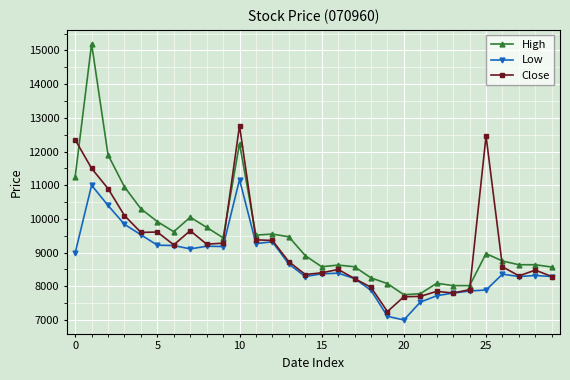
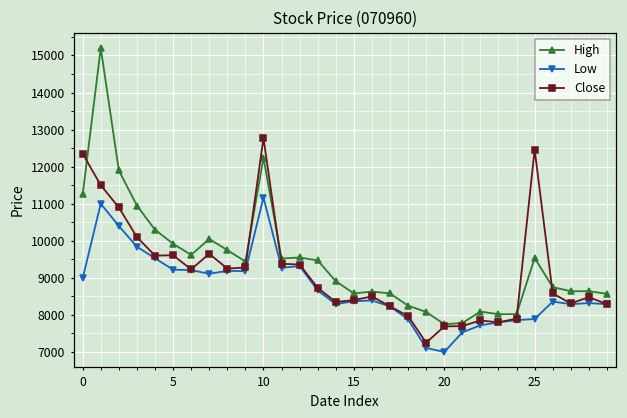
High, 25: 9000 -> 9500
